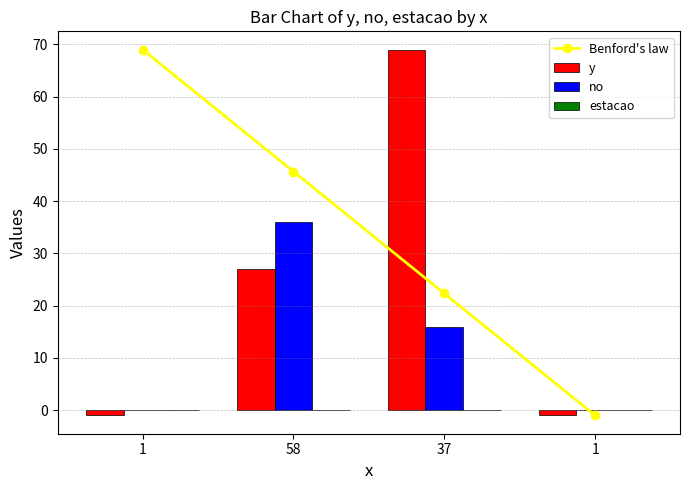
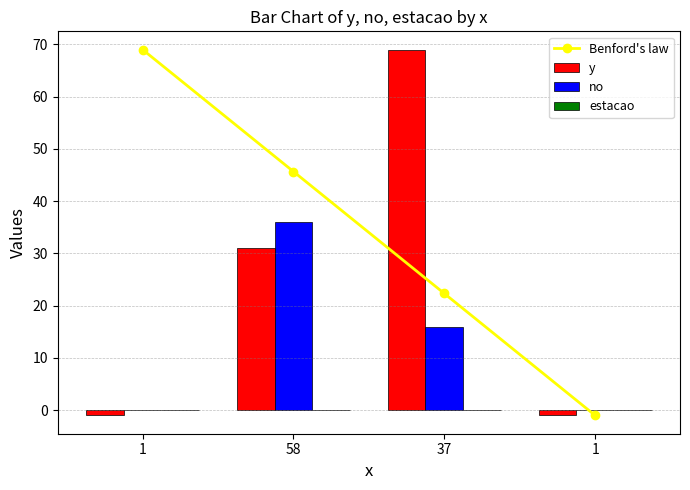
y, 58: 27 -> 31
